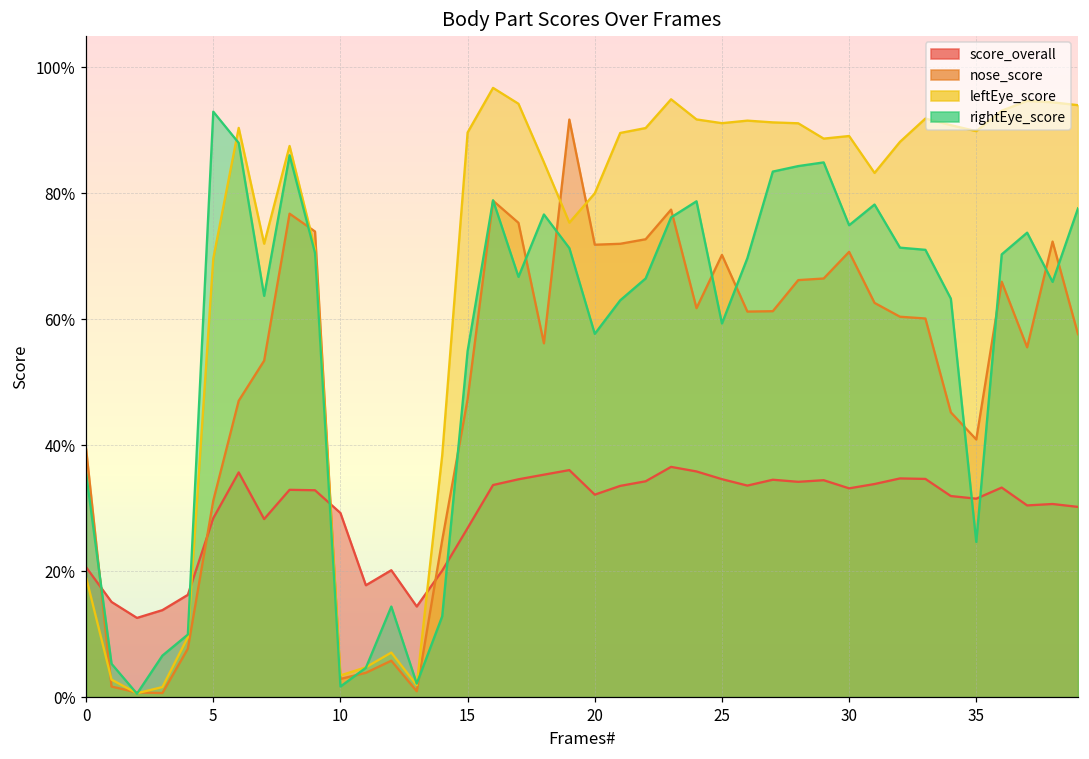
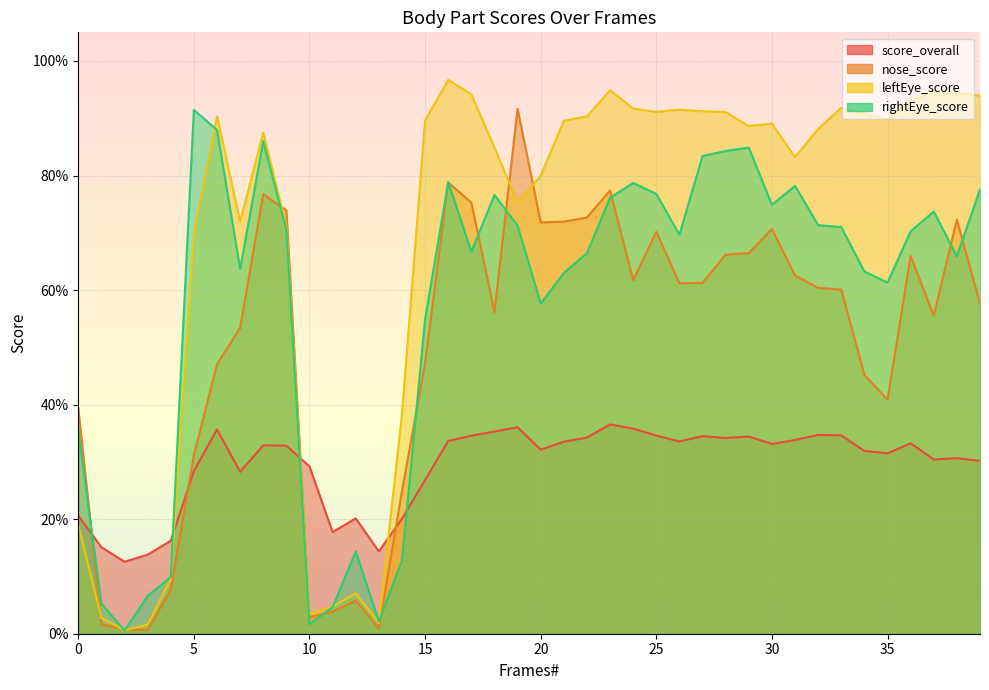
rightEye_score, 5: 93% -> 91%
rightEye_score, 25: 59% -> 77%
rightEye_score, 35: 25% -> 61%
